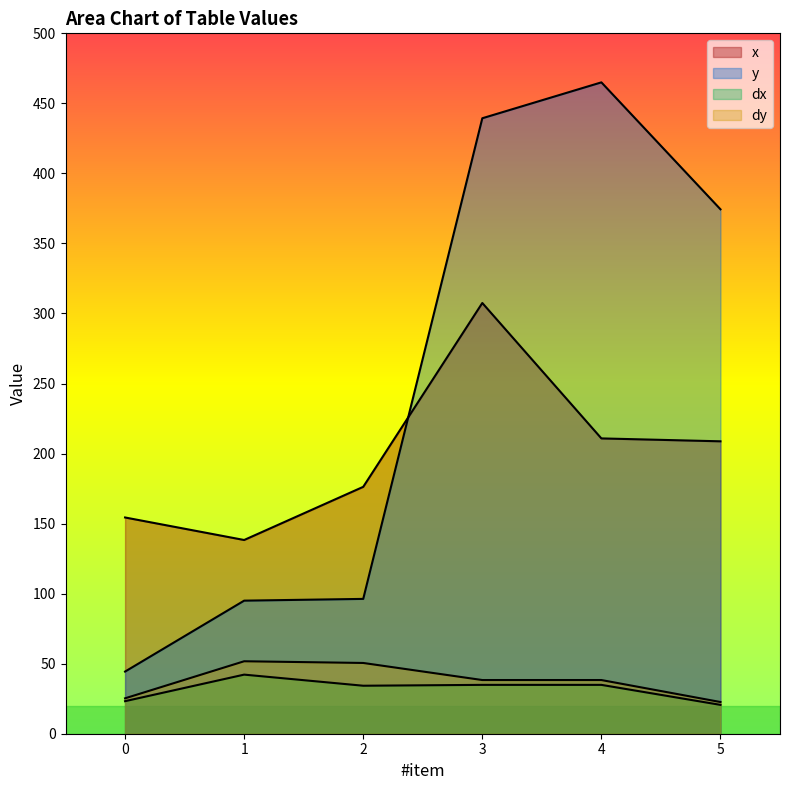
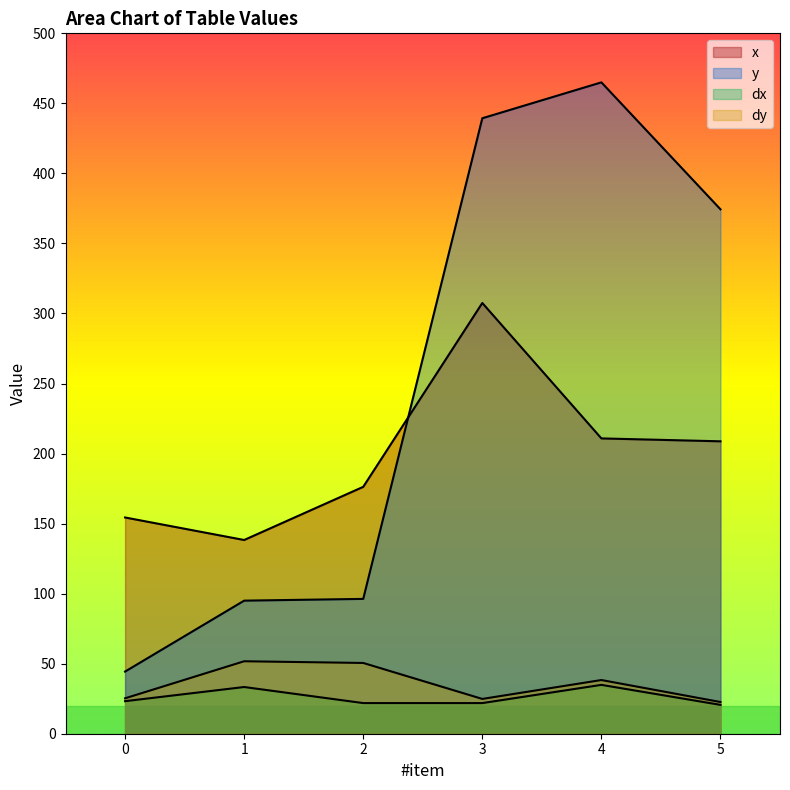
dx, 1: 42 -> 33
dx, 2: 34 -> 22
dx, 3: 35 -> 22
dy, 3: 38 -> 25
